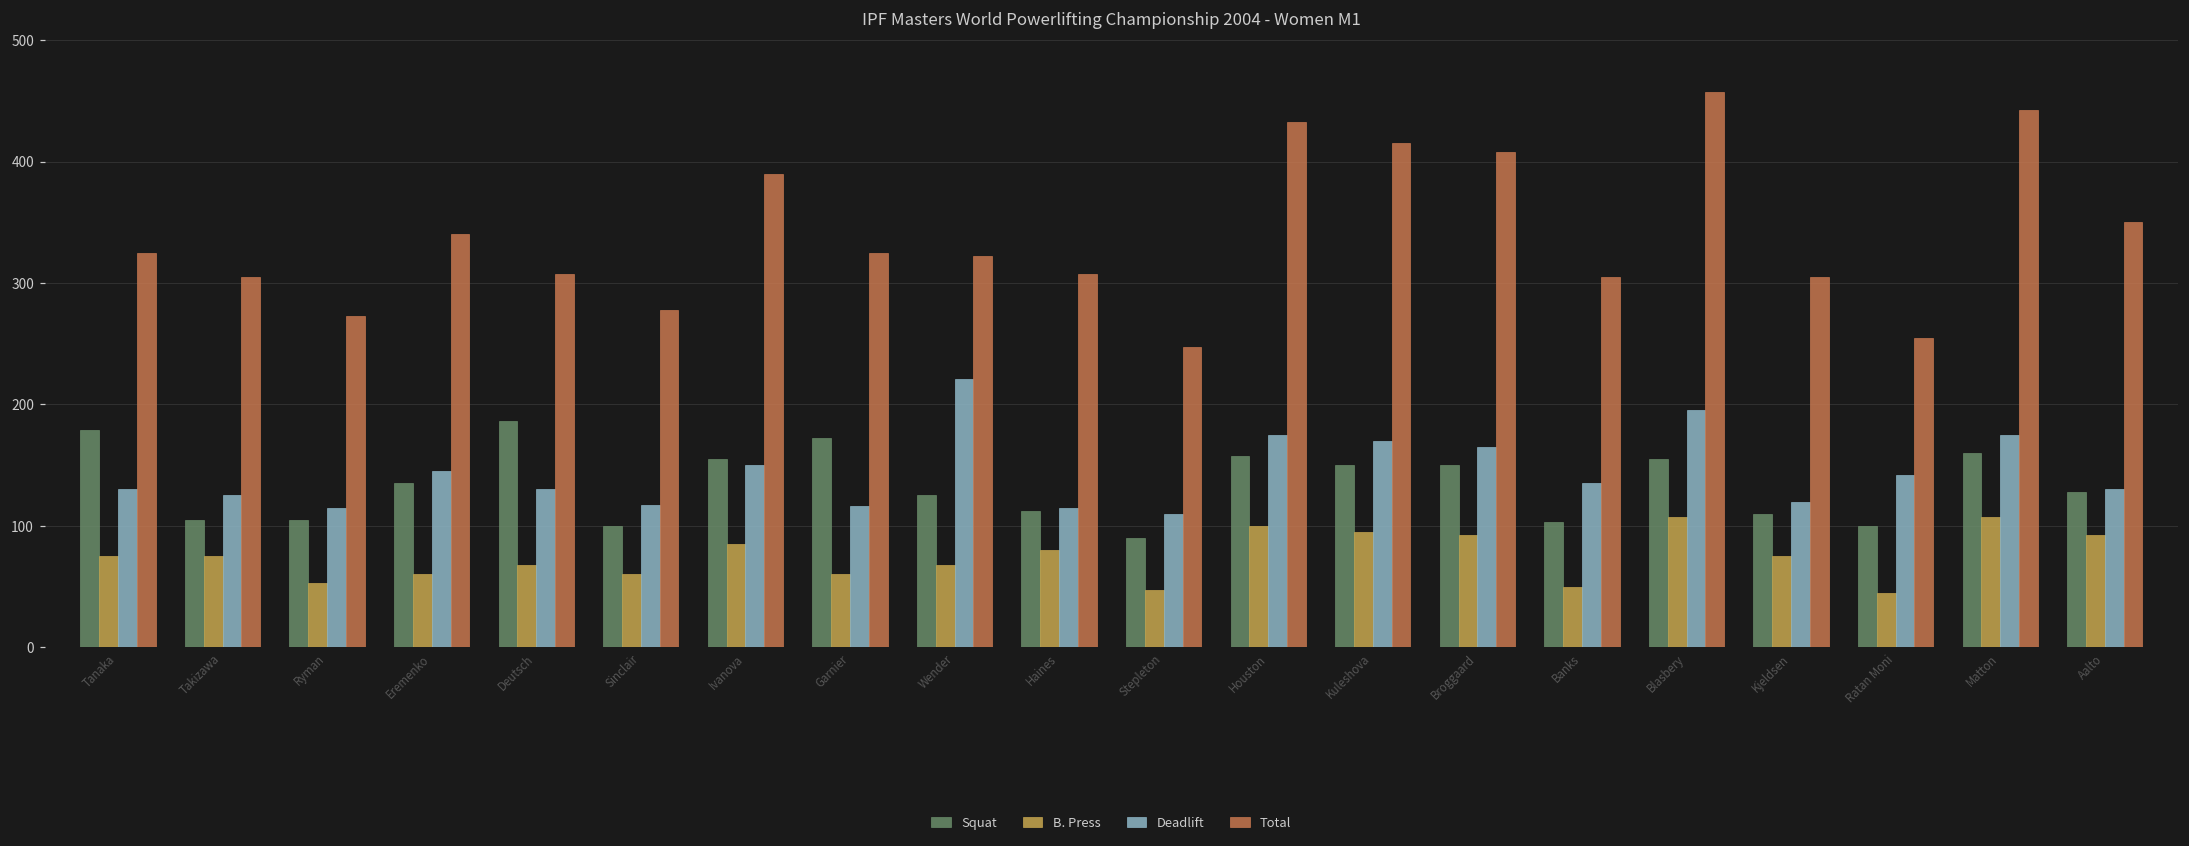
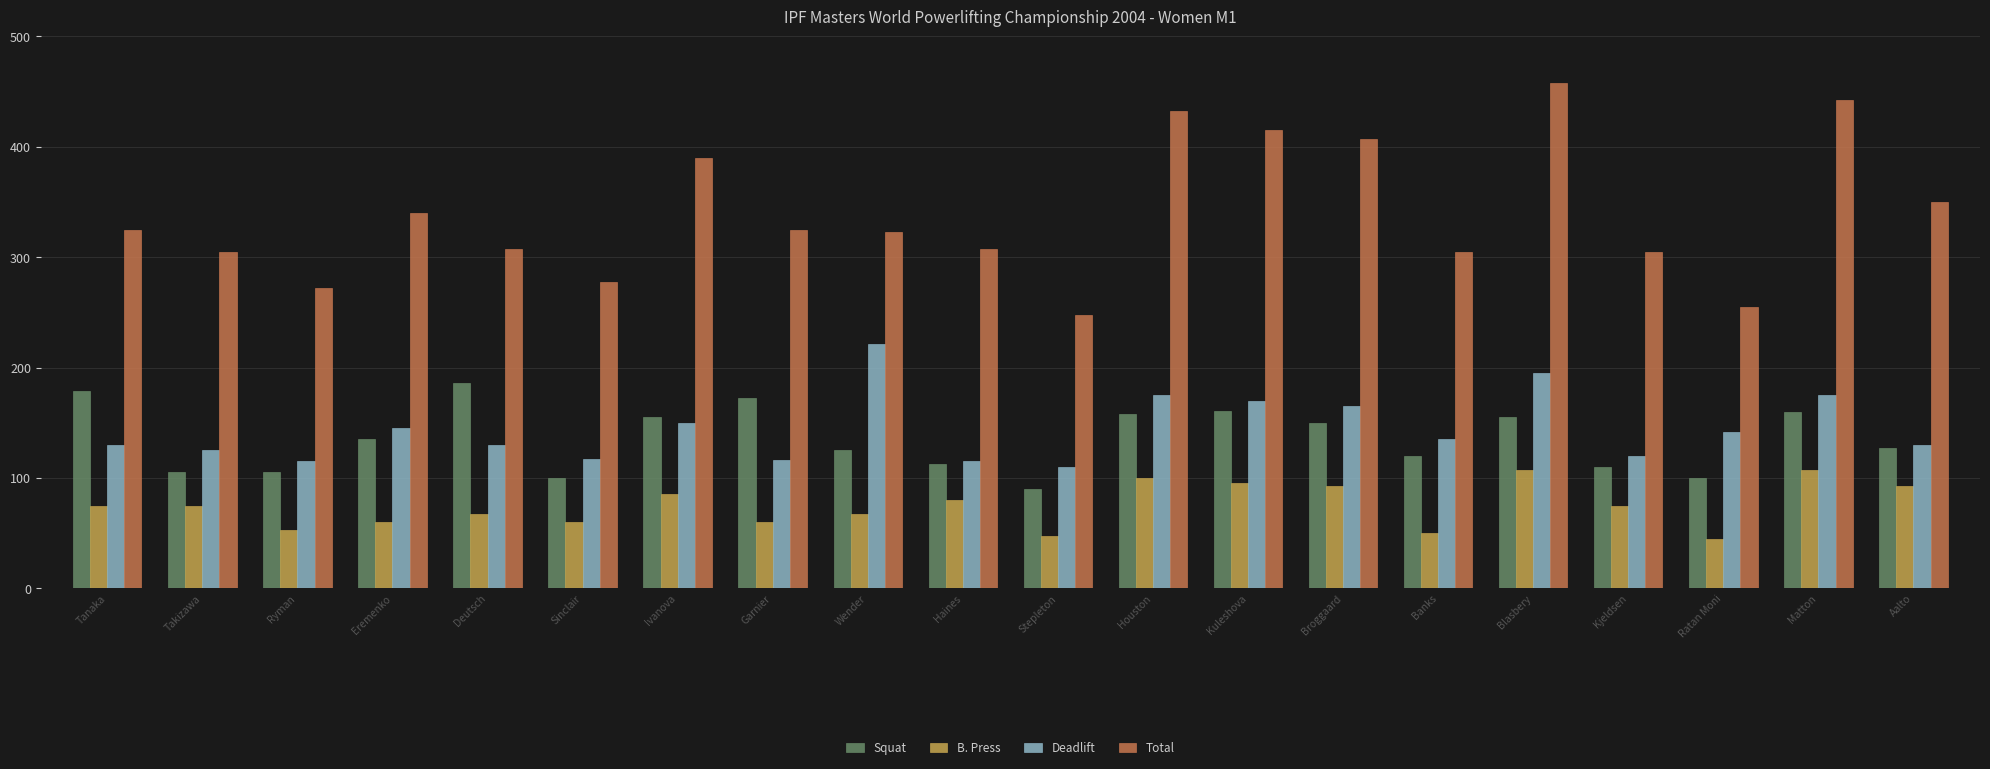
Squat, Kuleshova: 150 -> 161
Squat, Banks: 103 -> 120
